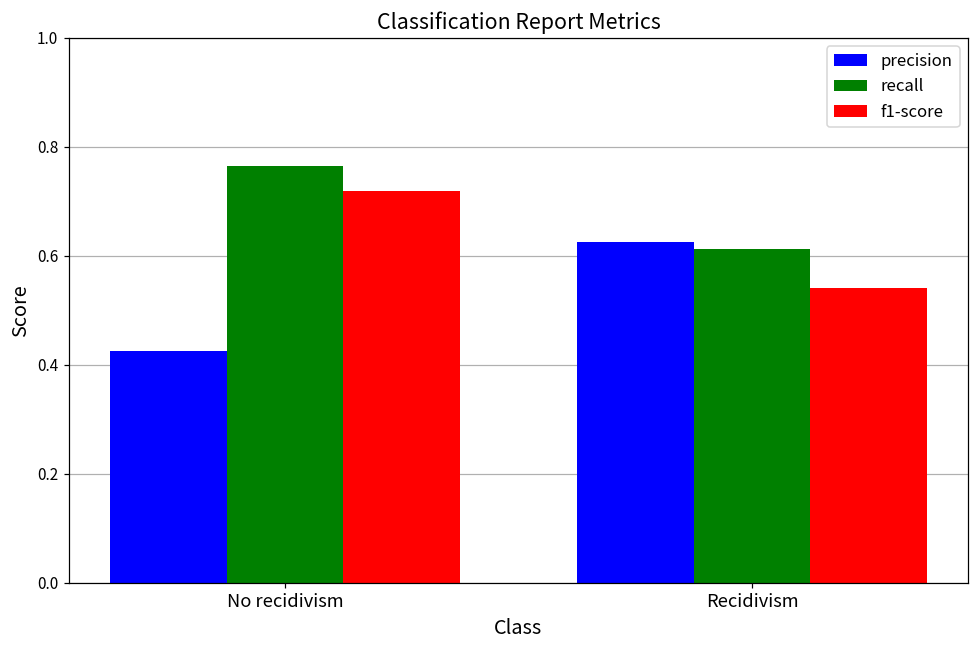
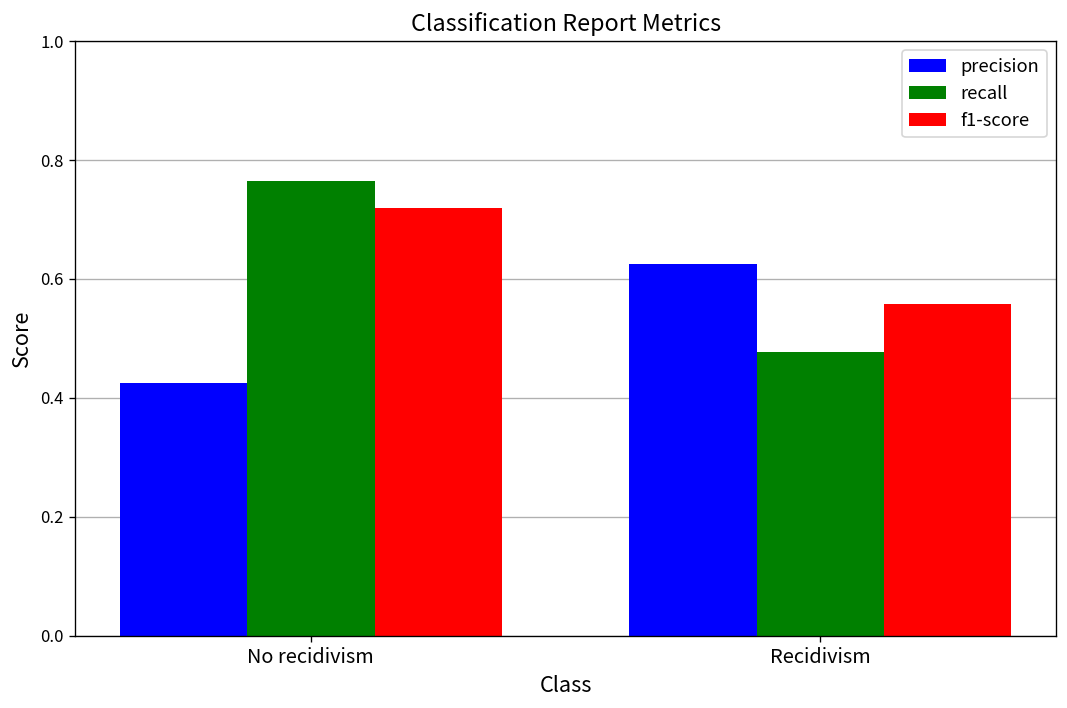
recall, Recidivism: 0.61 -> 0.48
f1-score, Recidivism: 0.54 -> 0.56
